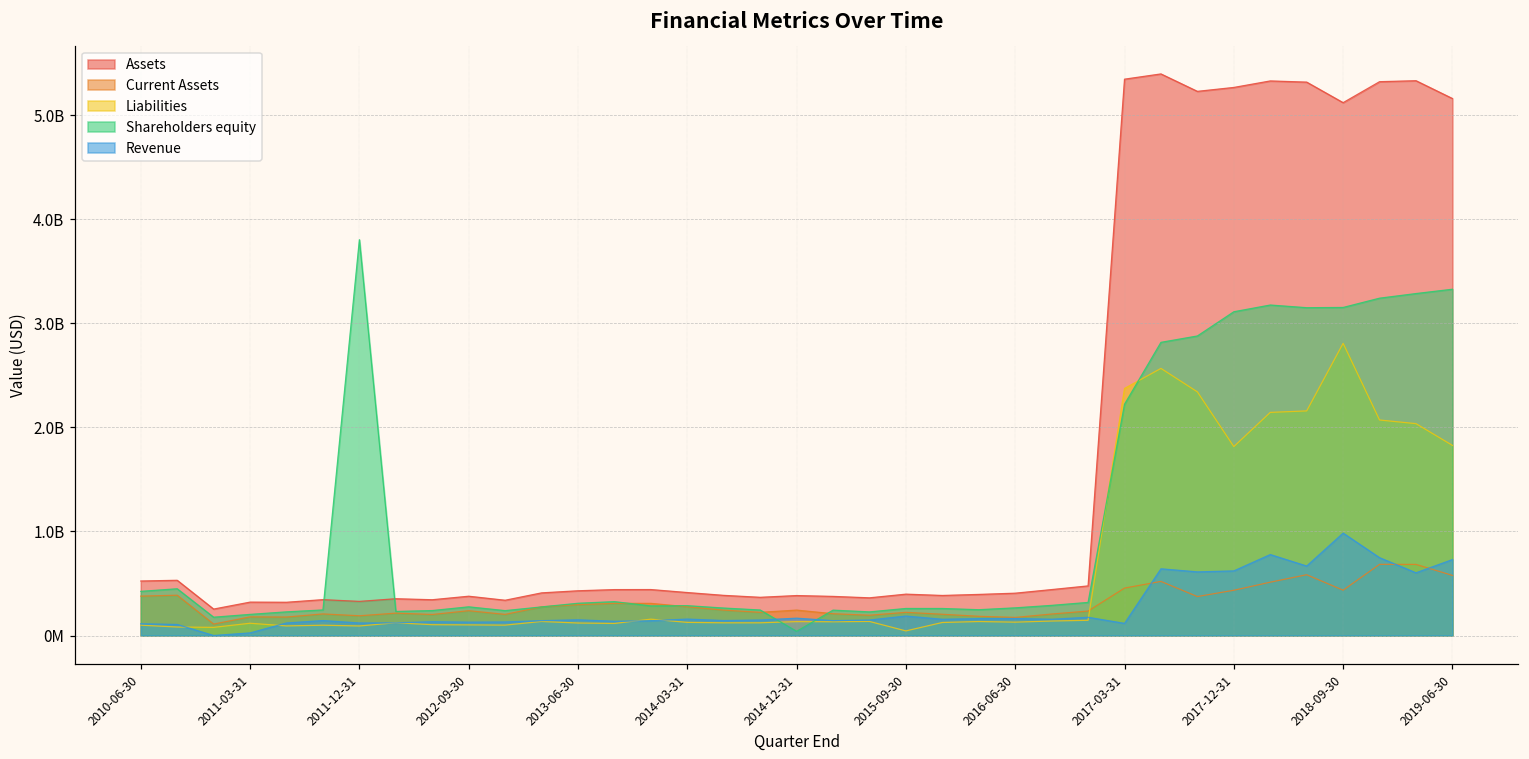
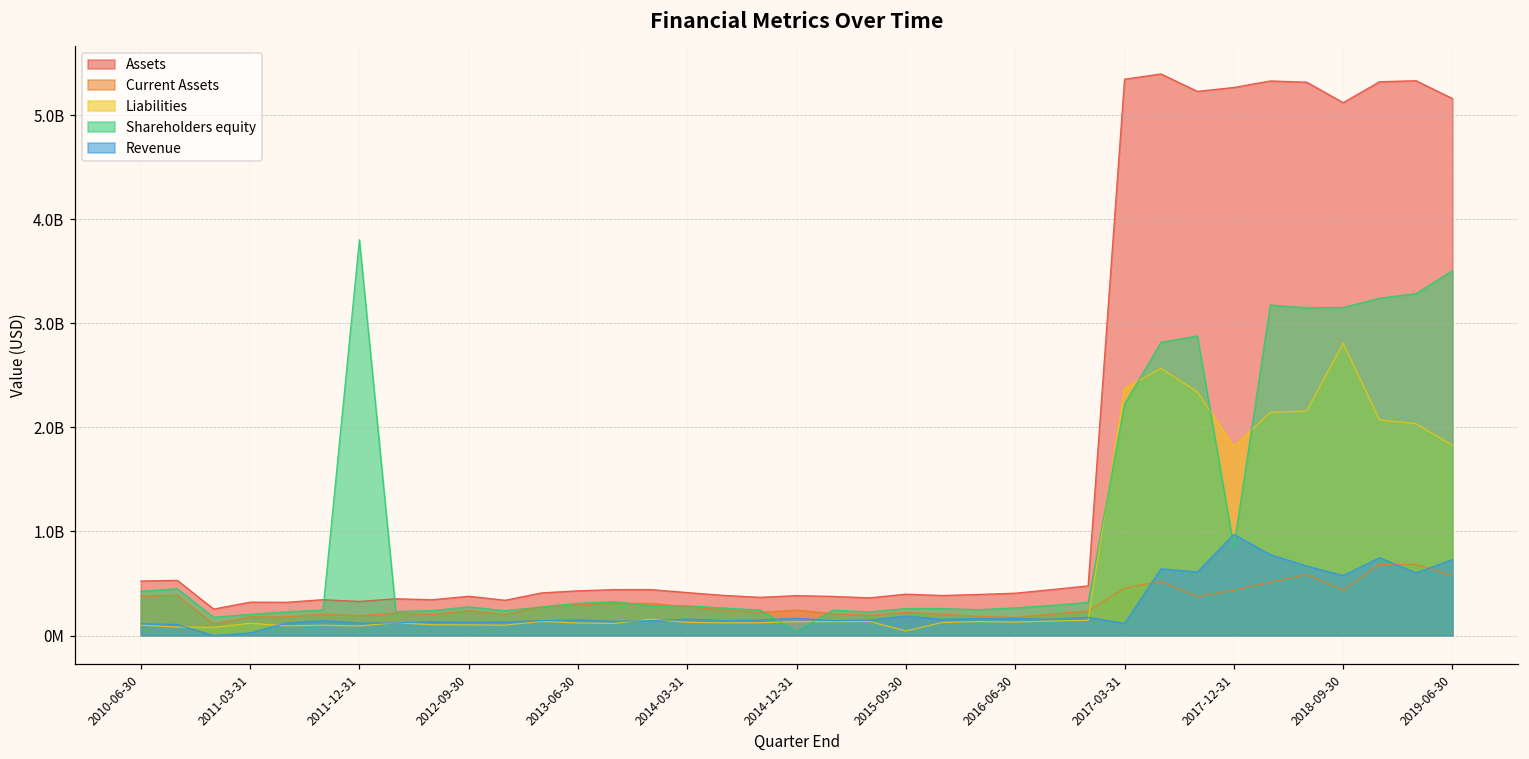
Shareholders equity, 2017-12-31: 3100000000 -> 800000000
Revenue, 2017-12-31: 600000000 -> 1000000000
Revenue, 2018-09-30: 1000000000 -> 600000000
Shareholders equity, 2019-06-30: 3300000000 -> 3500000000
